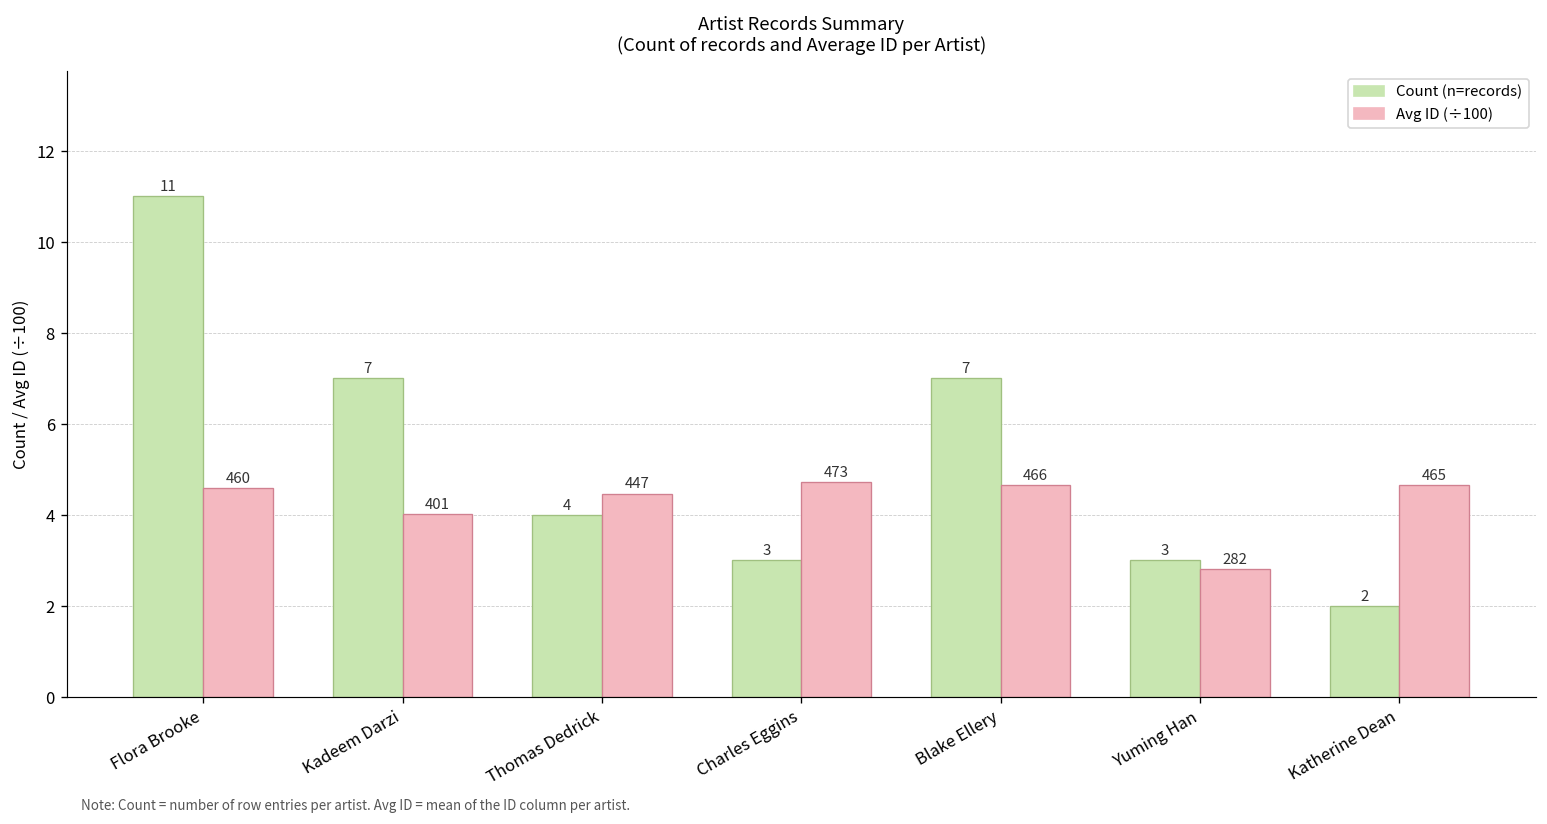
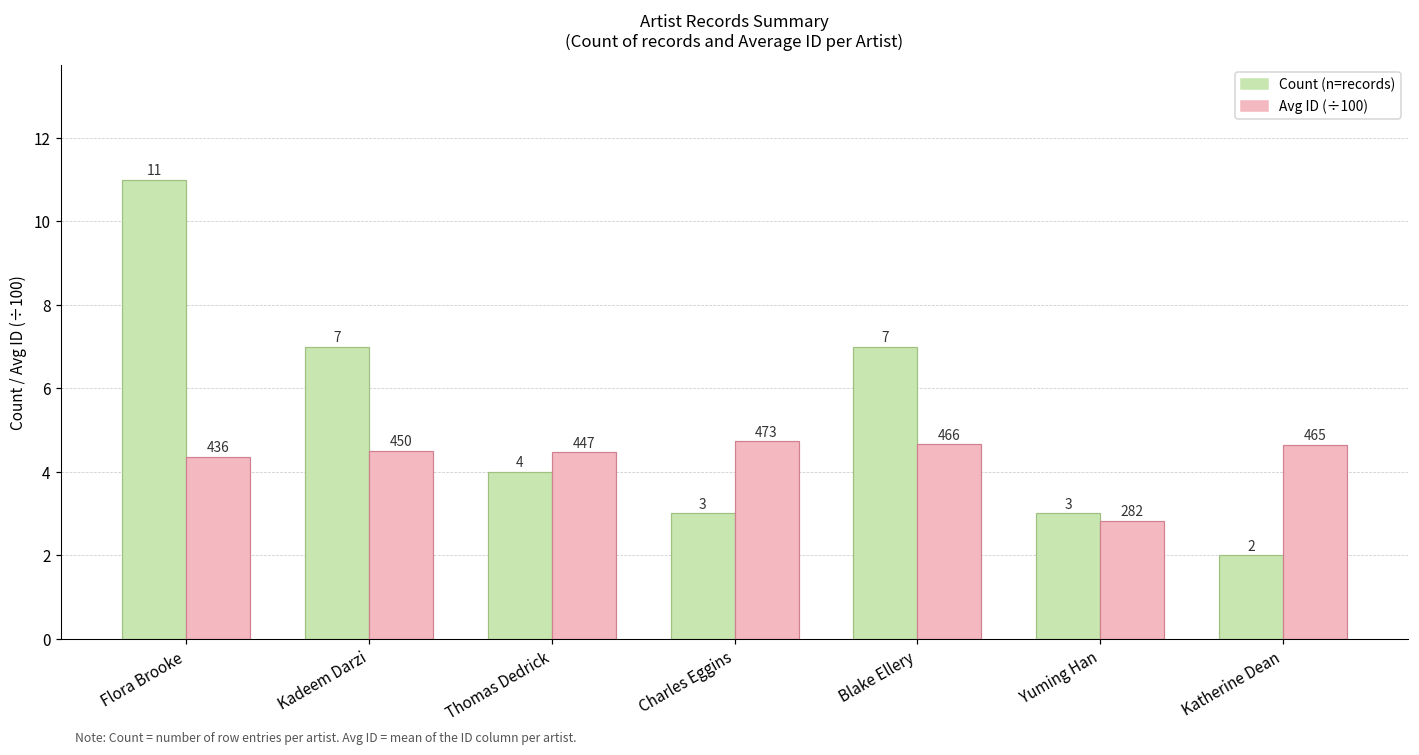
Avg ID (÷100), Flora Brooke: 460 -> 436
Avg ID (÷100), Kadeem Darzi: 401 -> 450
